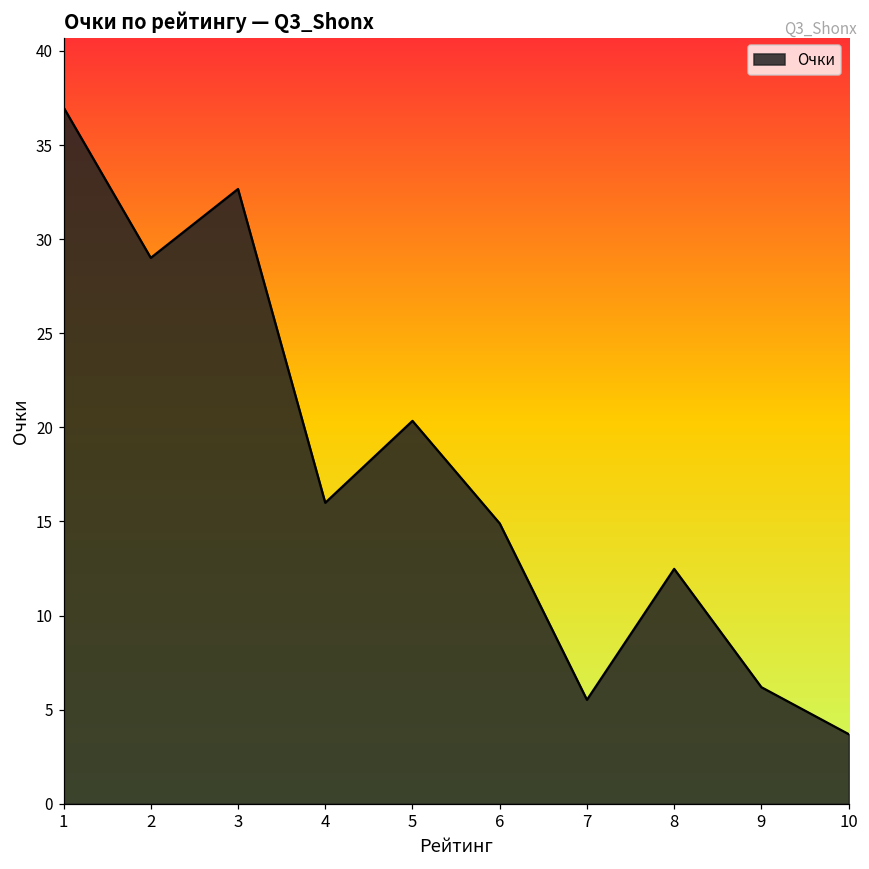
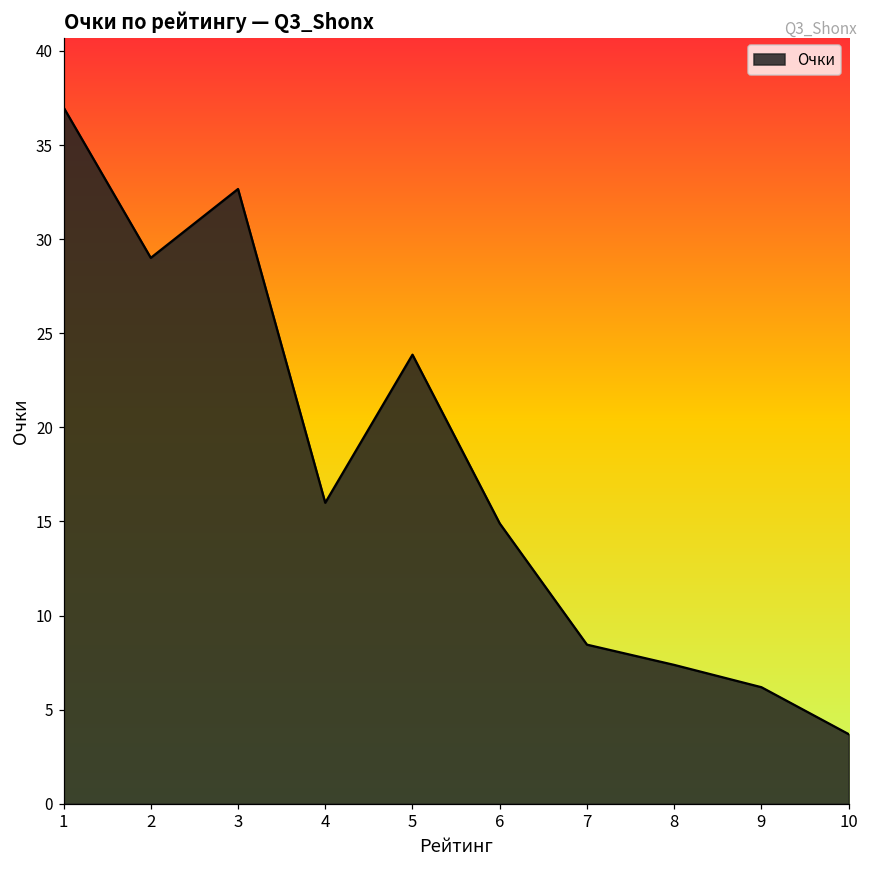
5: 20.3 -> 23.9
7: 5.5 -> 8.5
8: 12.5 -> 7.4
